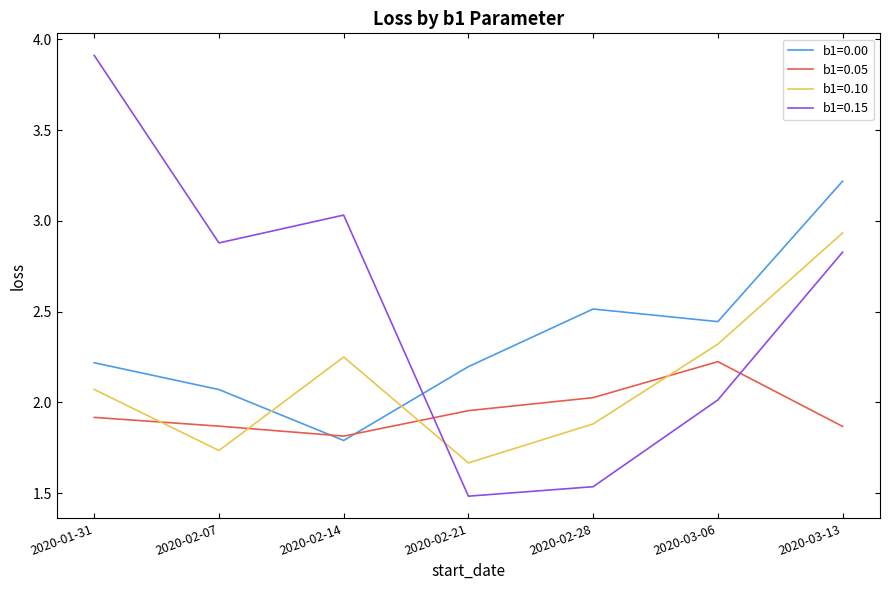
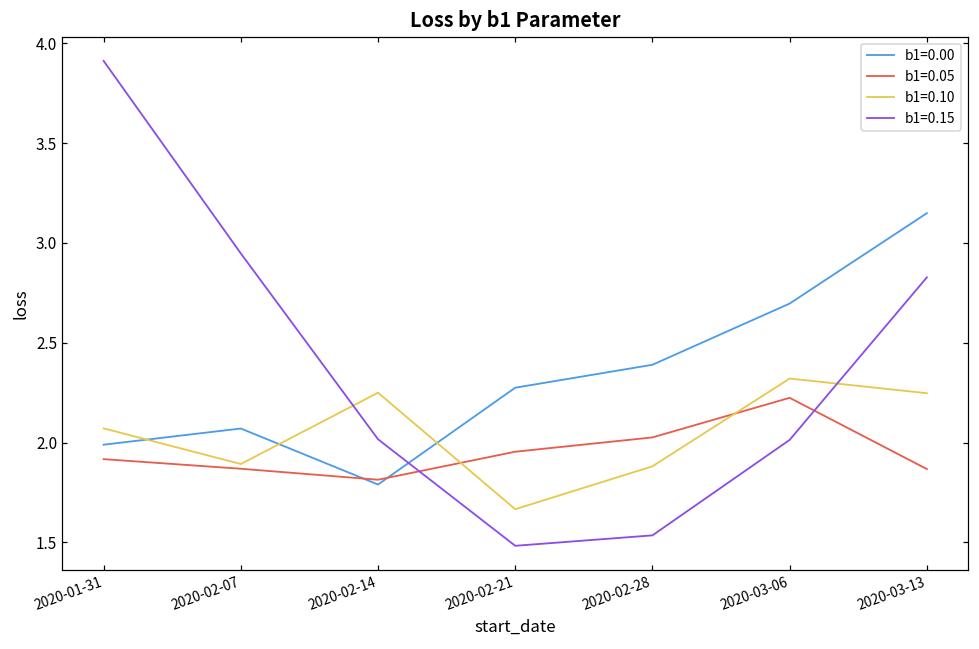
b1=0.00, 2020-01-31: 2.22 -> 1.99
b1=0.10, 2020-02-07: 1.74 -> 1.89
b1=0.15, 2020-02-07: 2.88 -> 2.95
b1=0.15, 2020-02-14: 3.03 -> 2.02
b1=0.00, 2020-02-21: 2.20 -> 2.28
b1=0.00, 2020-02-28: 2.51 -> 2.39
b1=0.00, 2020-03-06: 2.45 -> 2.70
b1=0.00, 2020-03-13: 3.22 -> 3.15
b1=0.10, 2020-03-13: 2.93 -> 2.25
